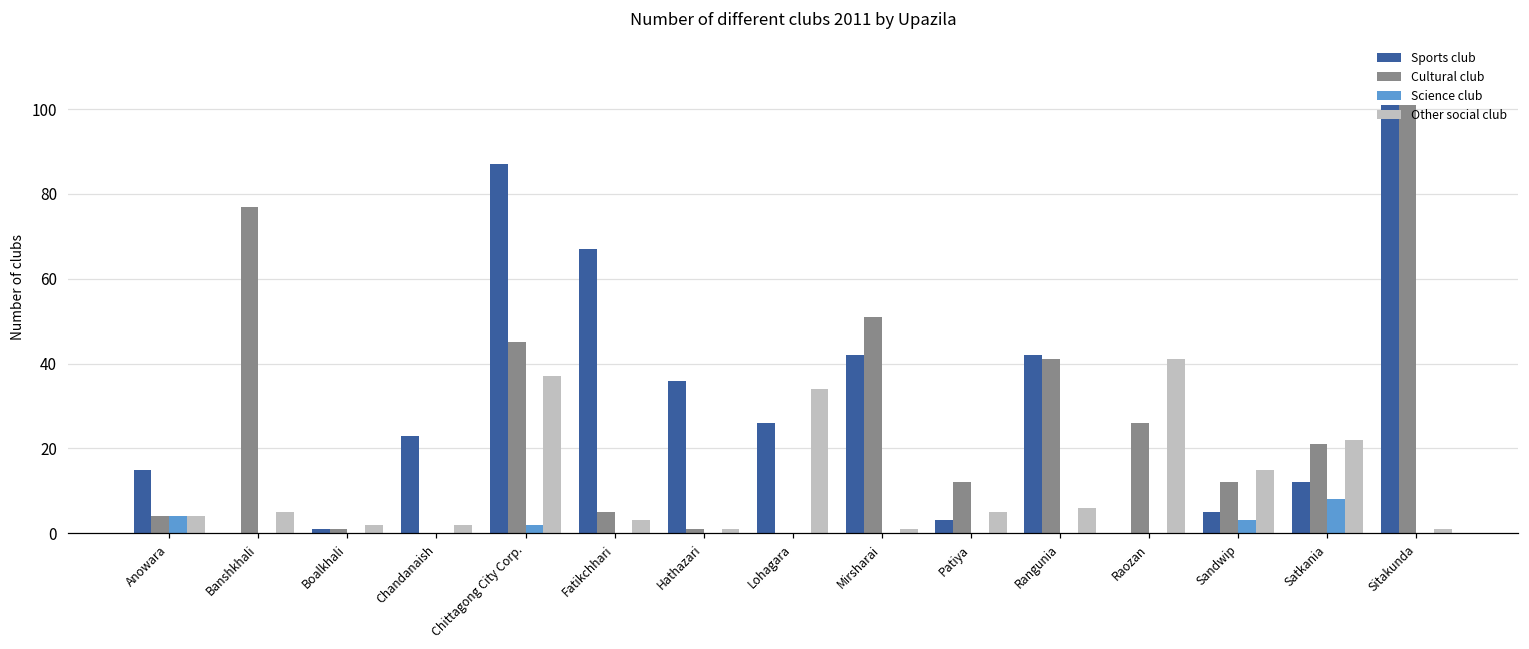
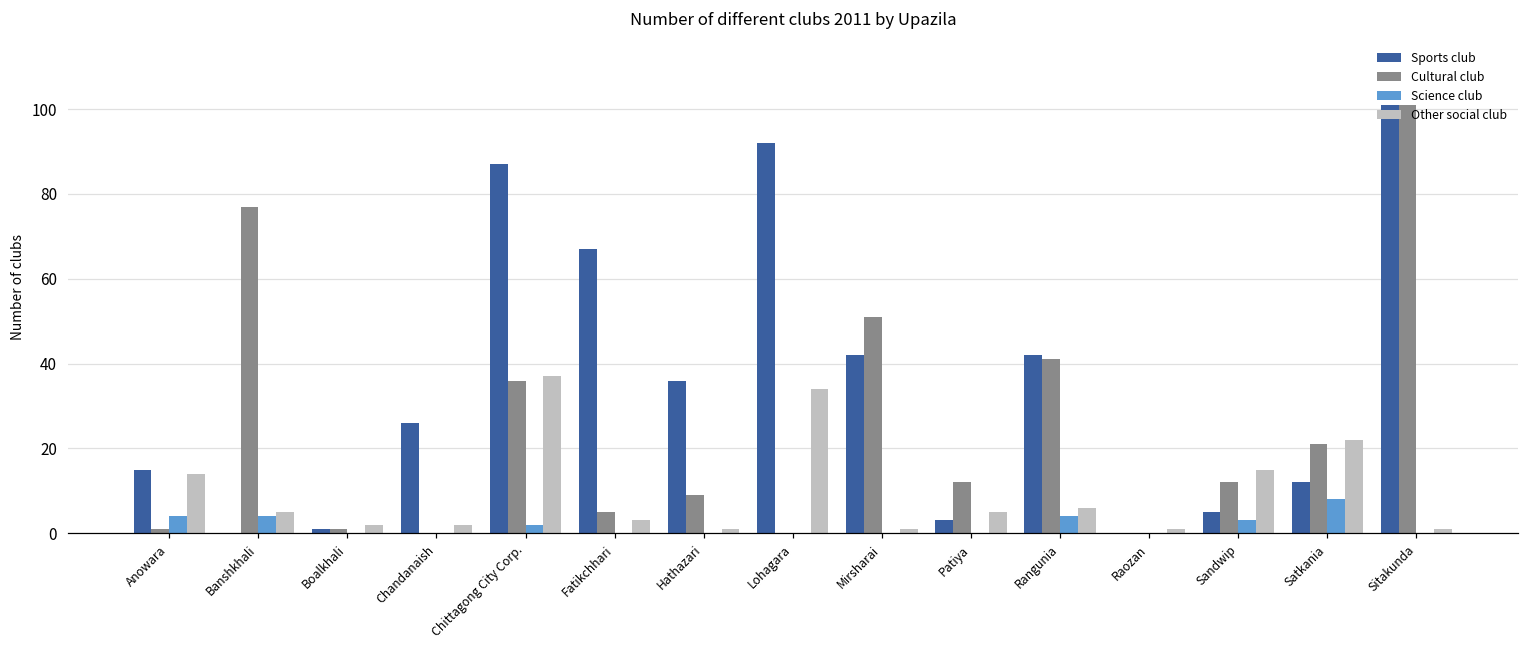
Cultural club, Anowara: 4 -> 1
Other social club, Anowara: 4 -> 14
Science club, Banshkhali: 0 -> 4
Sports club, Chandanaish: 23 -> 26
Cultural club, Chittagong City Corp.: 45 -> 36
Cultural club, Hathazari: 1 -> 9
Sports club, Lohagara: 26 -> 92
Science club, Rangunia: 0 -> 4
Cultural club, Raozan: 26 -> 0
Other social club, Raozan: 41 -> 1
